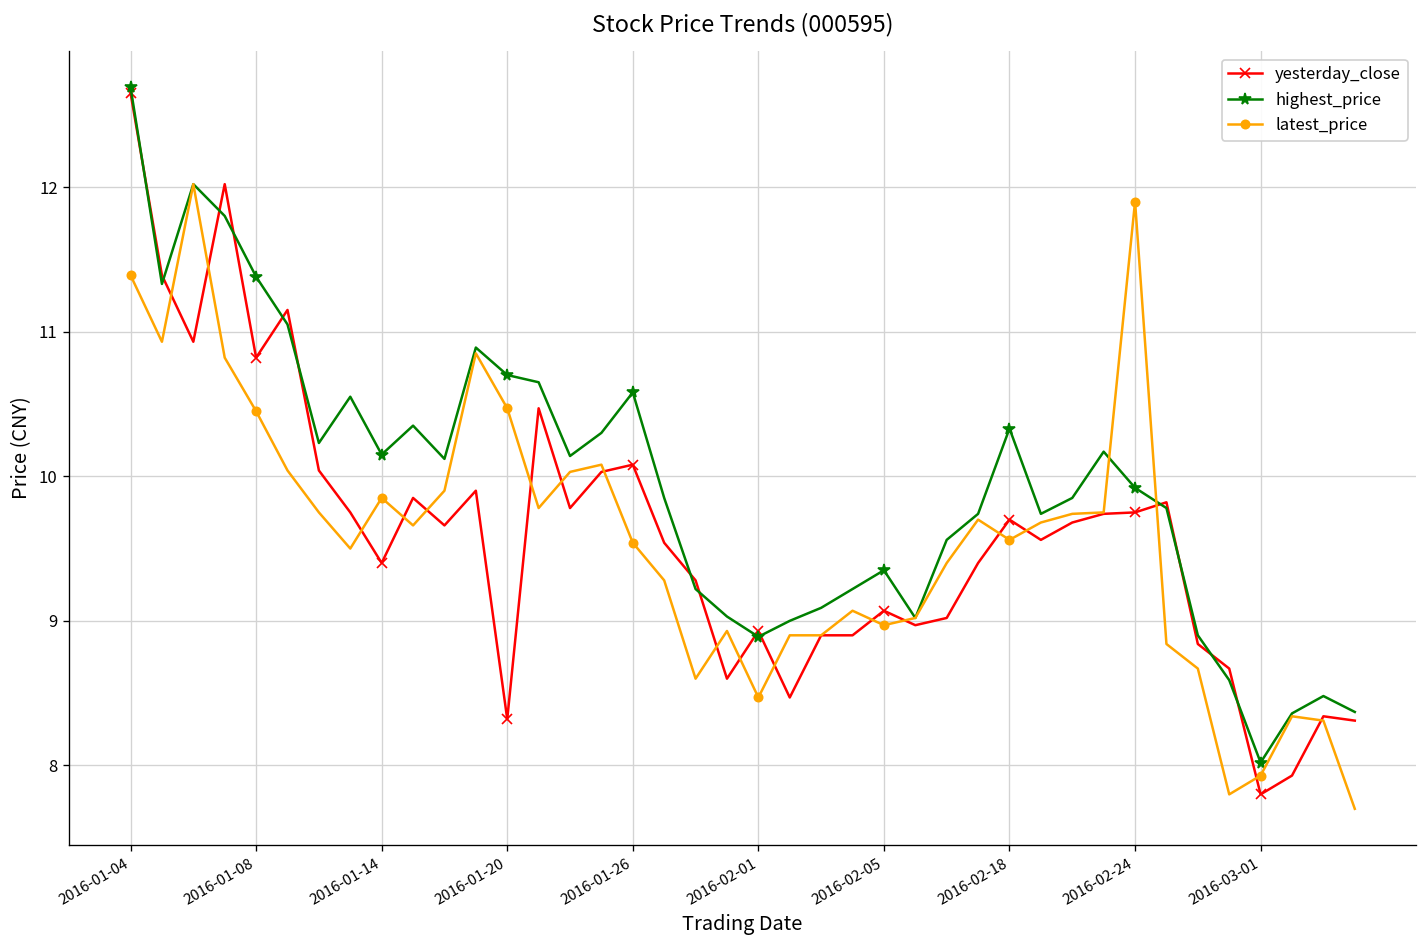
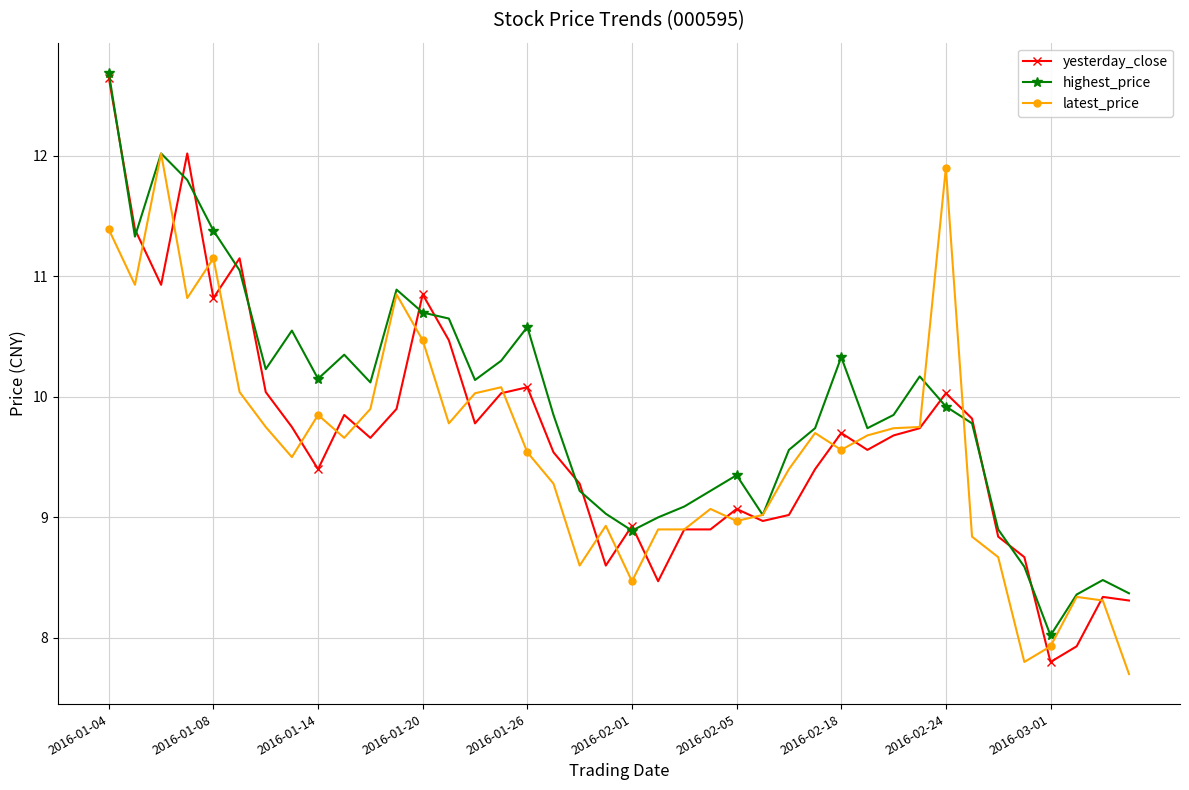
latest_price, 2016-01-08: 10.45 -> 11.15
yesterday_close, 2016-01-20: 8.32 -> 10.85
yesterday_close, 2016-02-24: 9.75 -> 10.03
